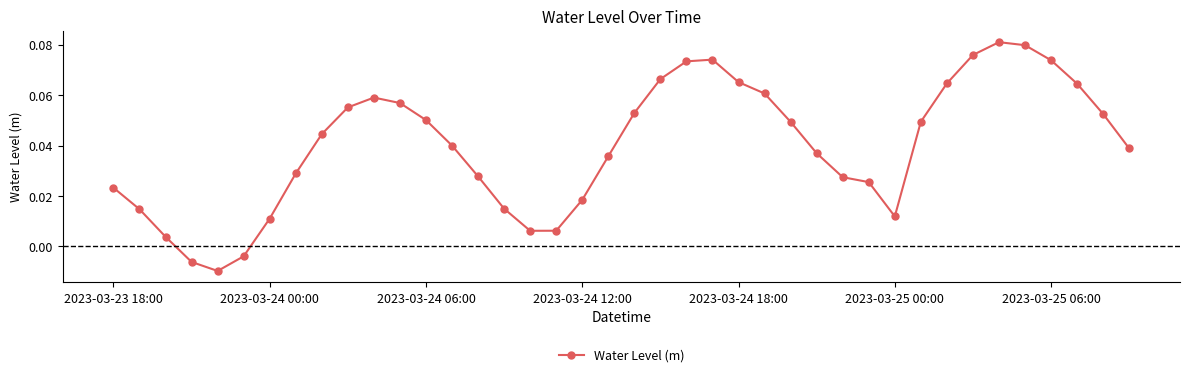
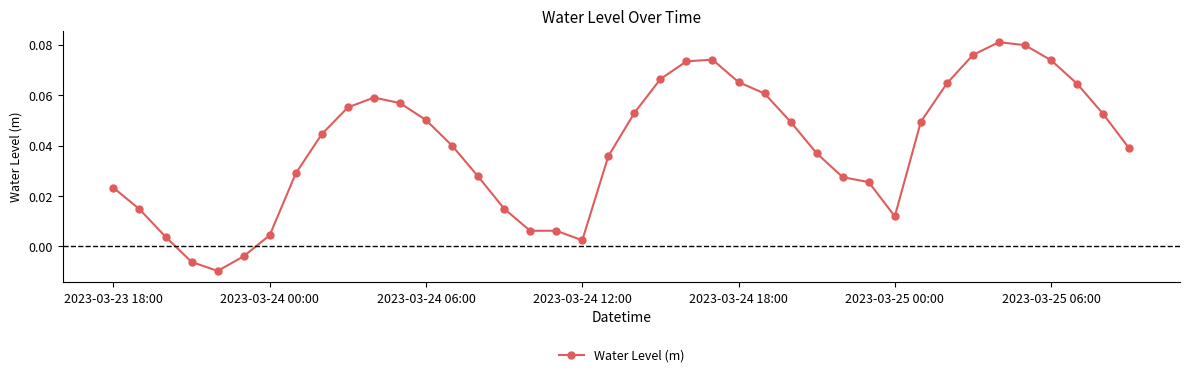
2023-03-24 00:00: 0.011 -> 0.004
2023-03-24 12:00: 0.018 -> 0.002
